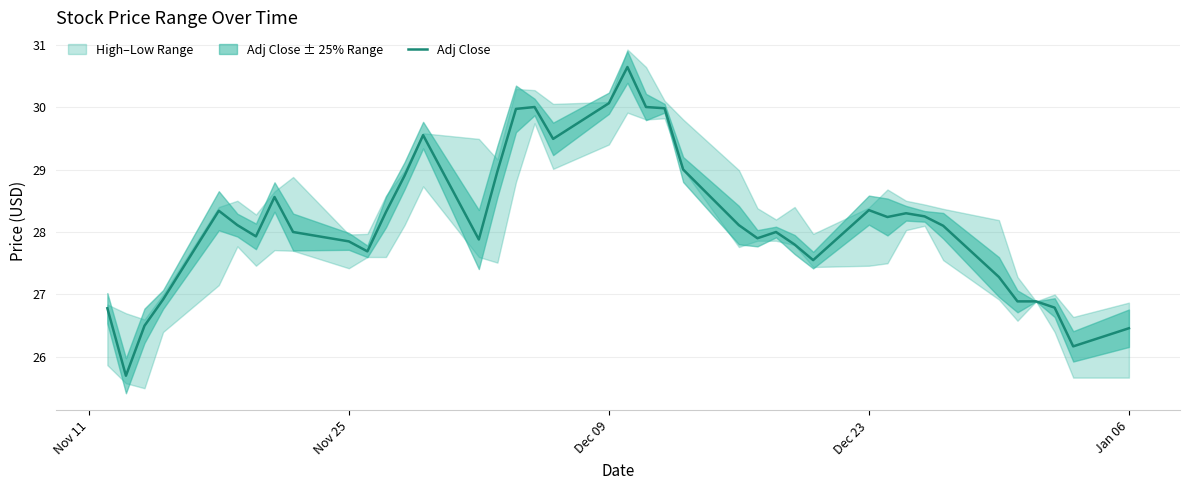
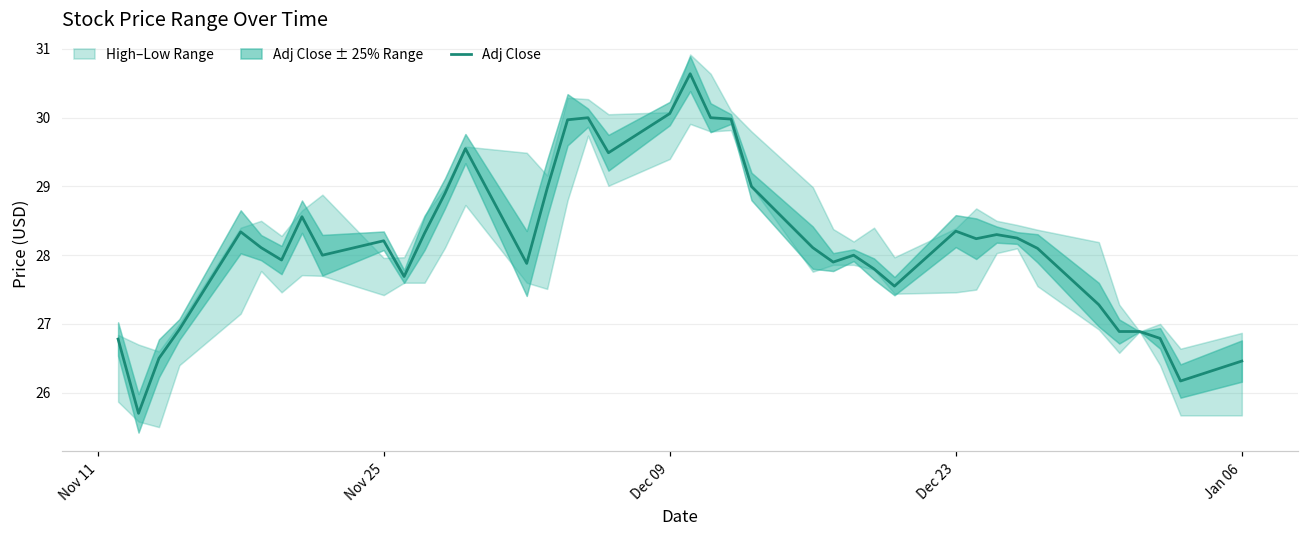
Adj Close, Nov 25: 27.9 -> 28.2
